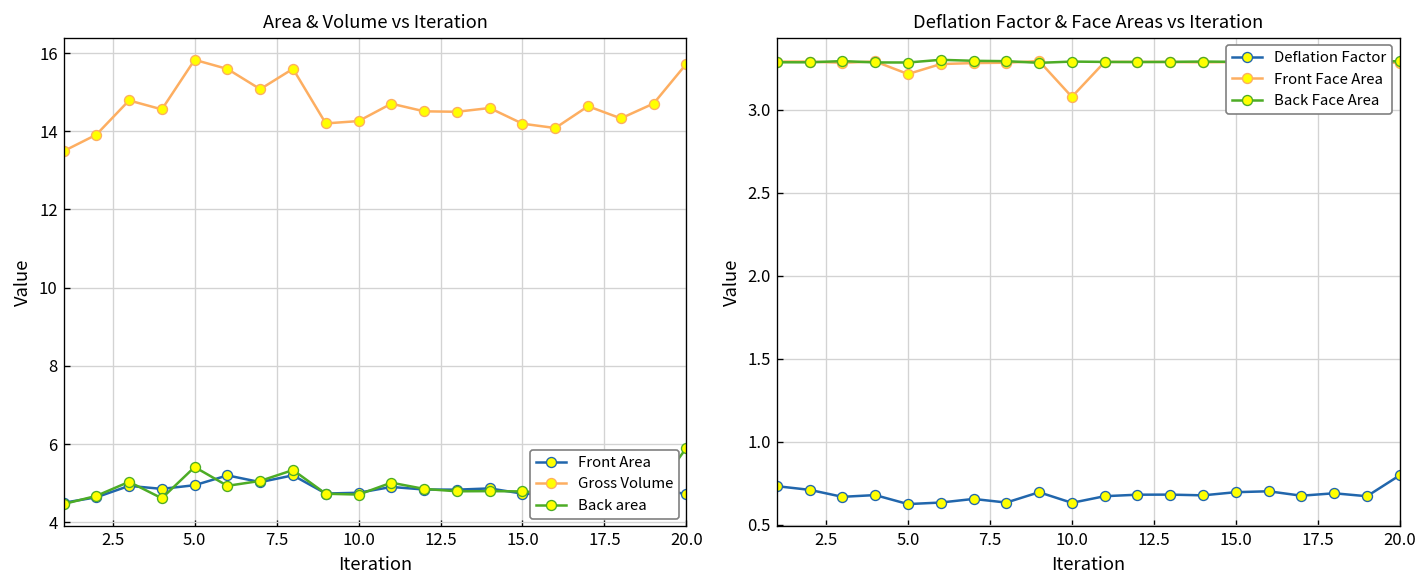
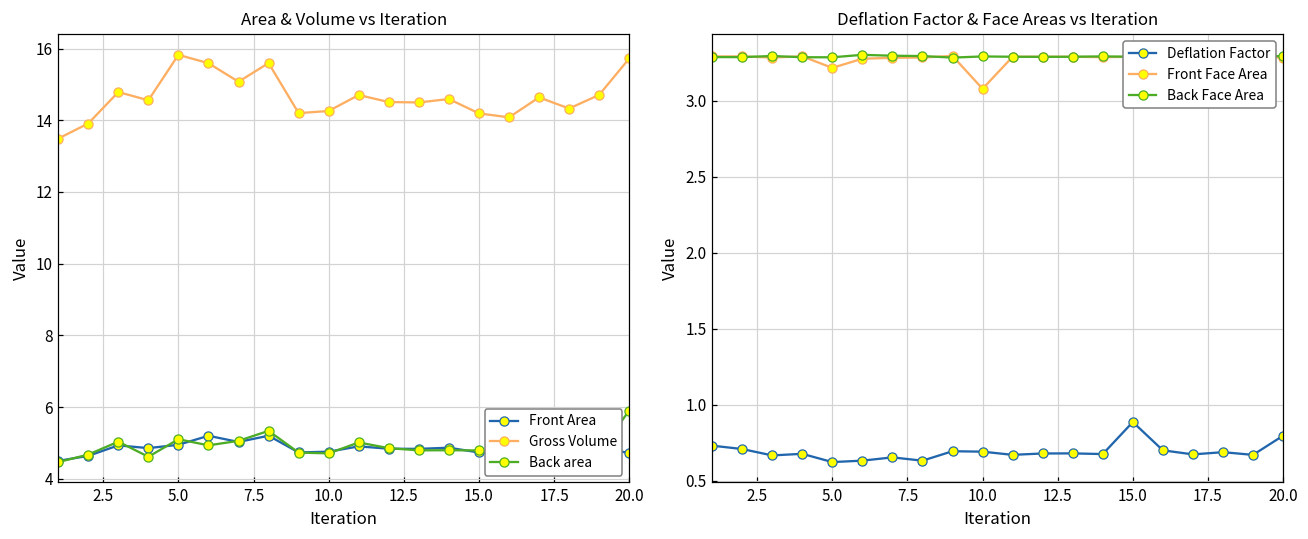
Area & Volume vs Iteration, Back area, 5.0: 5.4 -> 5.1
Deflation Factor & Face Areas vs Iteration, Deflation Factor, 10.0: 0.63 -> 0.69
Deflation Factor & Face Areas vs Iteration, Deflation Factor, 15.0: 0.70 -> 0.89
